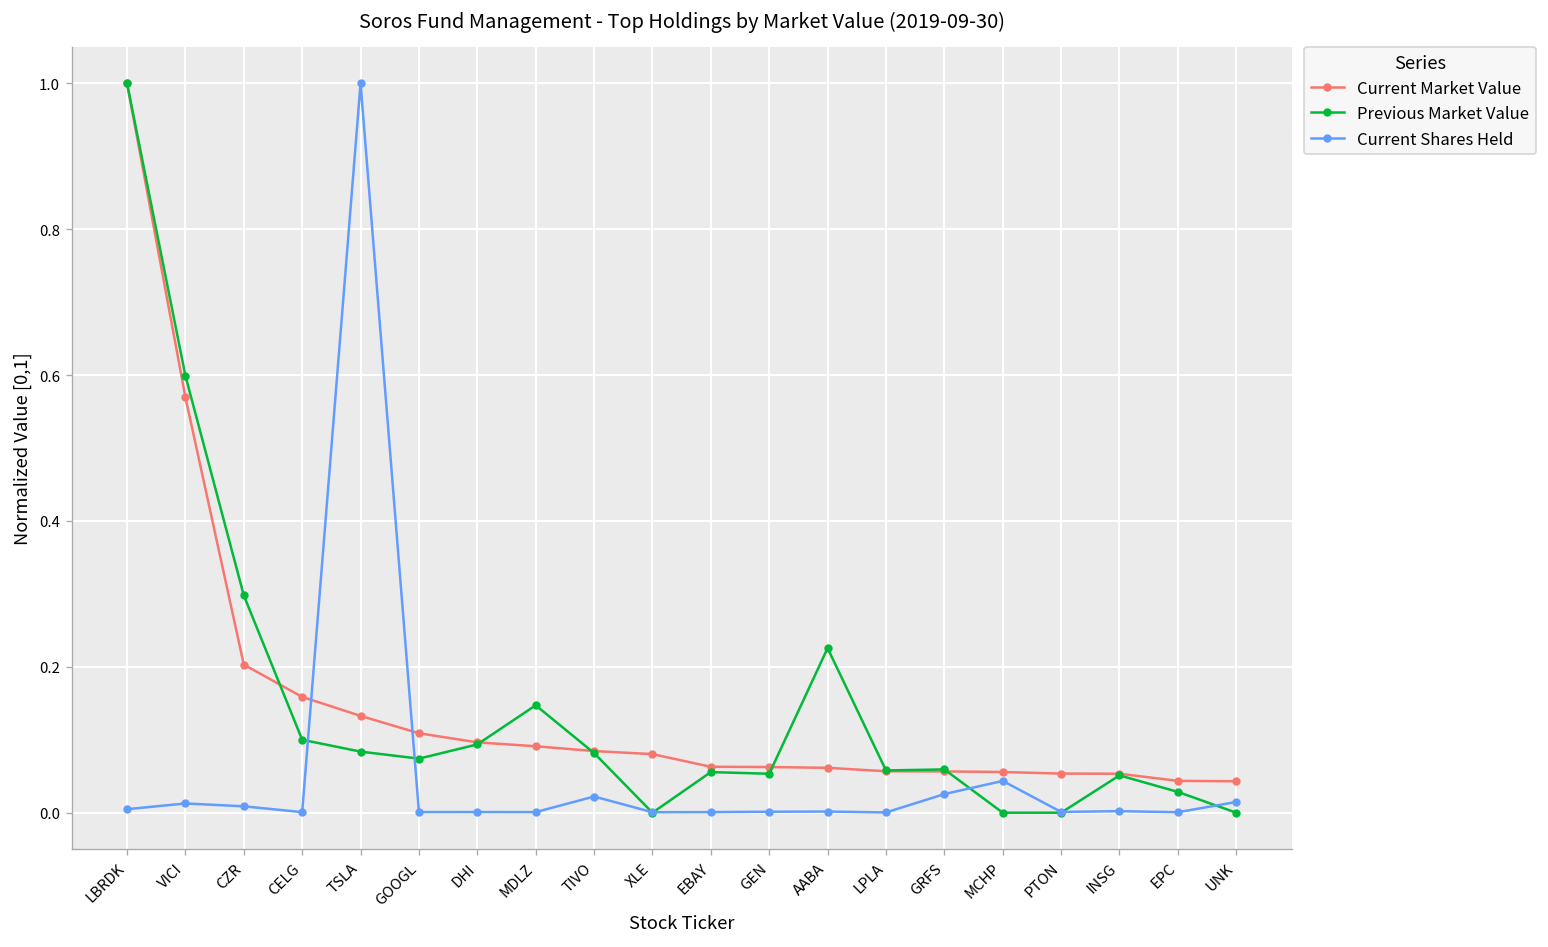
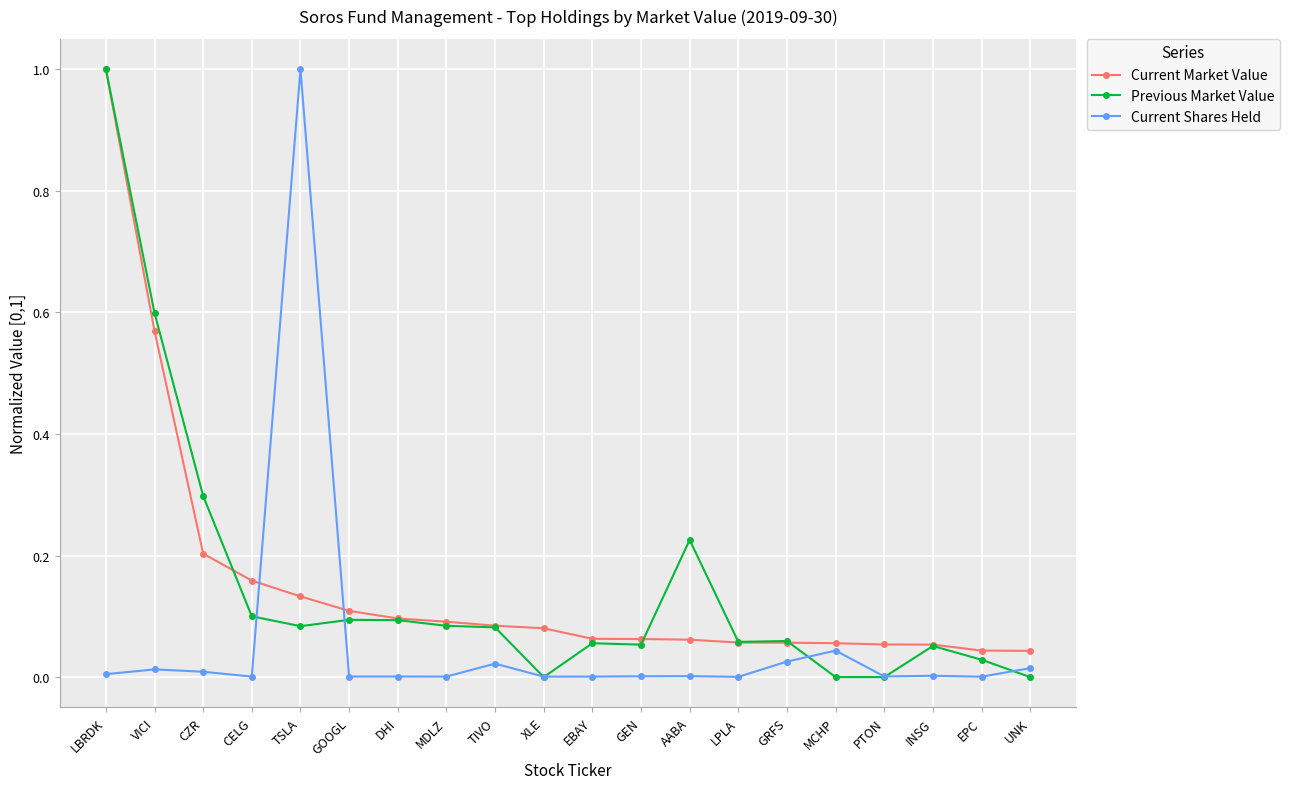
Previous Market Value, GOOGL: 0.07 -> 0.09
Previous Market Value, MDLZ: 0.15 -> 0.08
